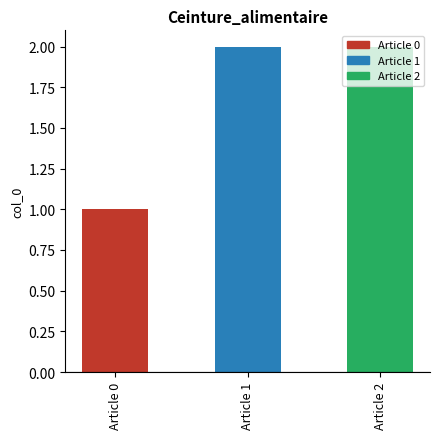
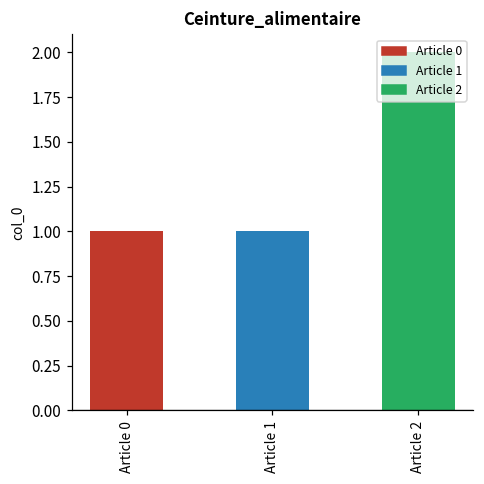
Article 1: 2 -> 1
